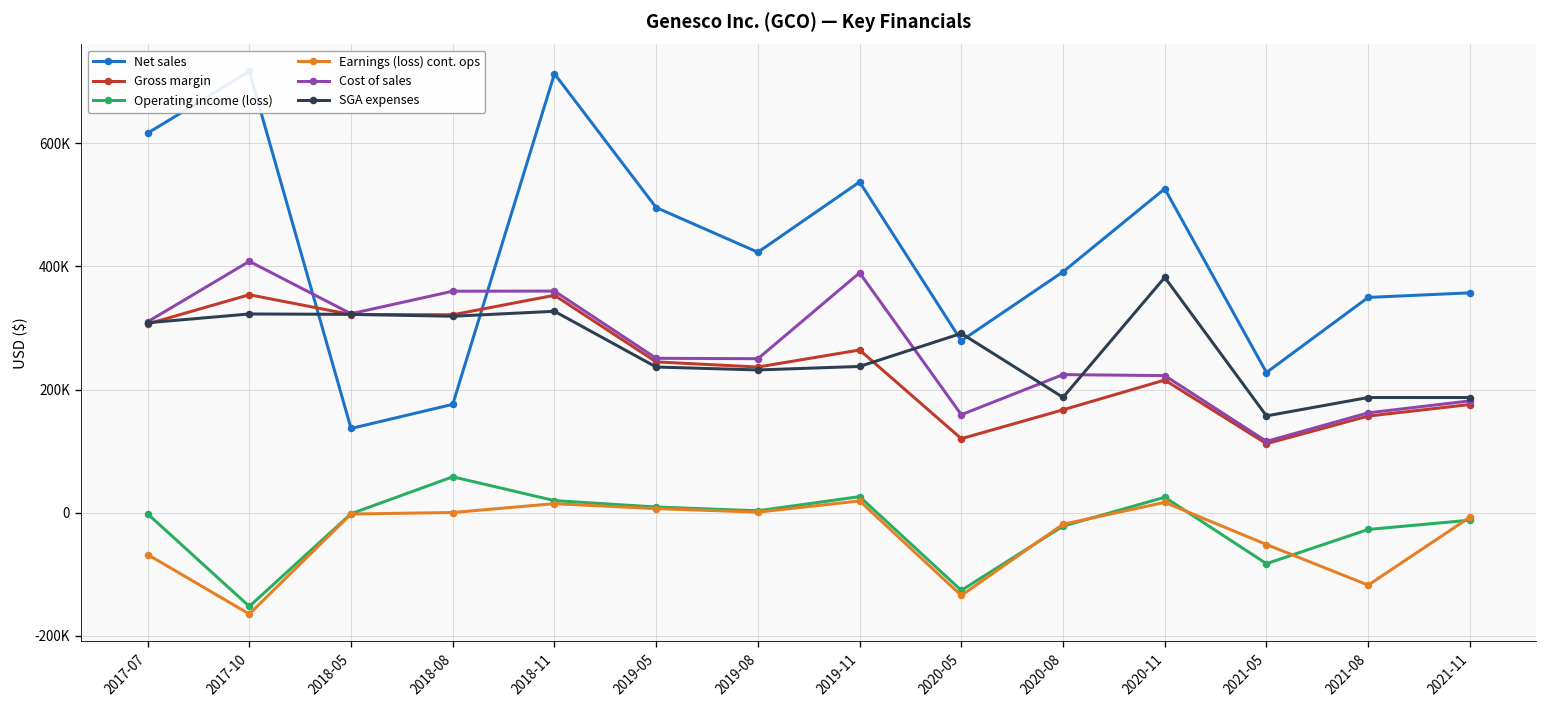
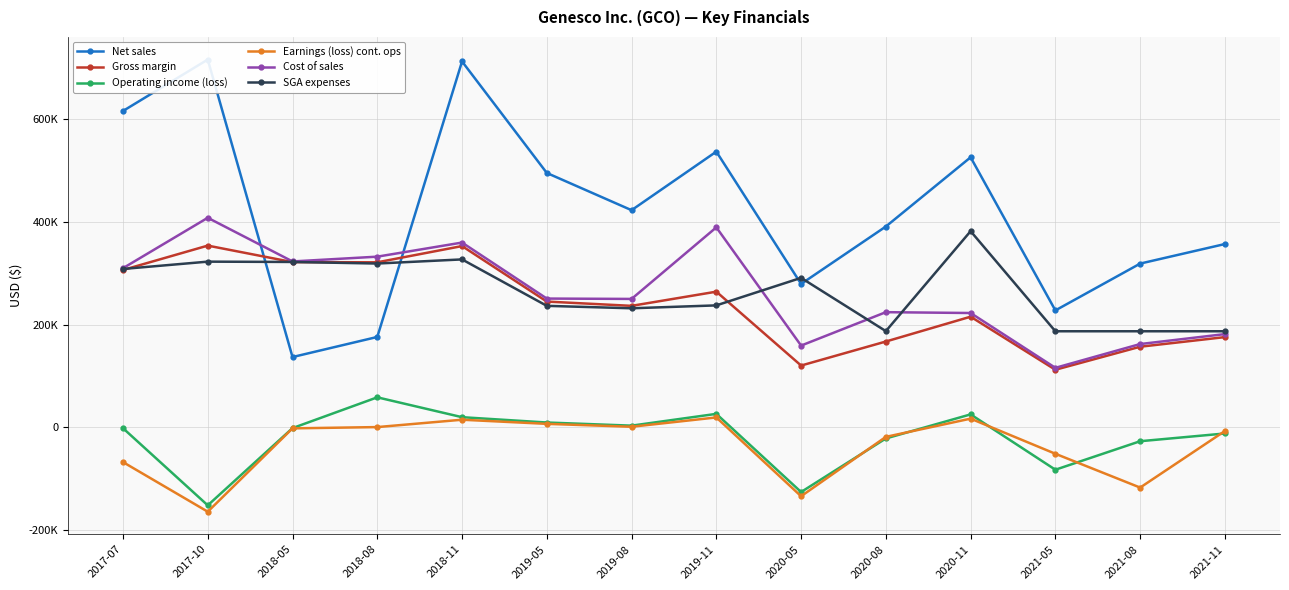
Cost of sales, 2018-08: 360000 -> 330000
SGA expenses, 2021-05: 160000 -> 190000
Net sales, 2021-08: 350000 -> 320000
